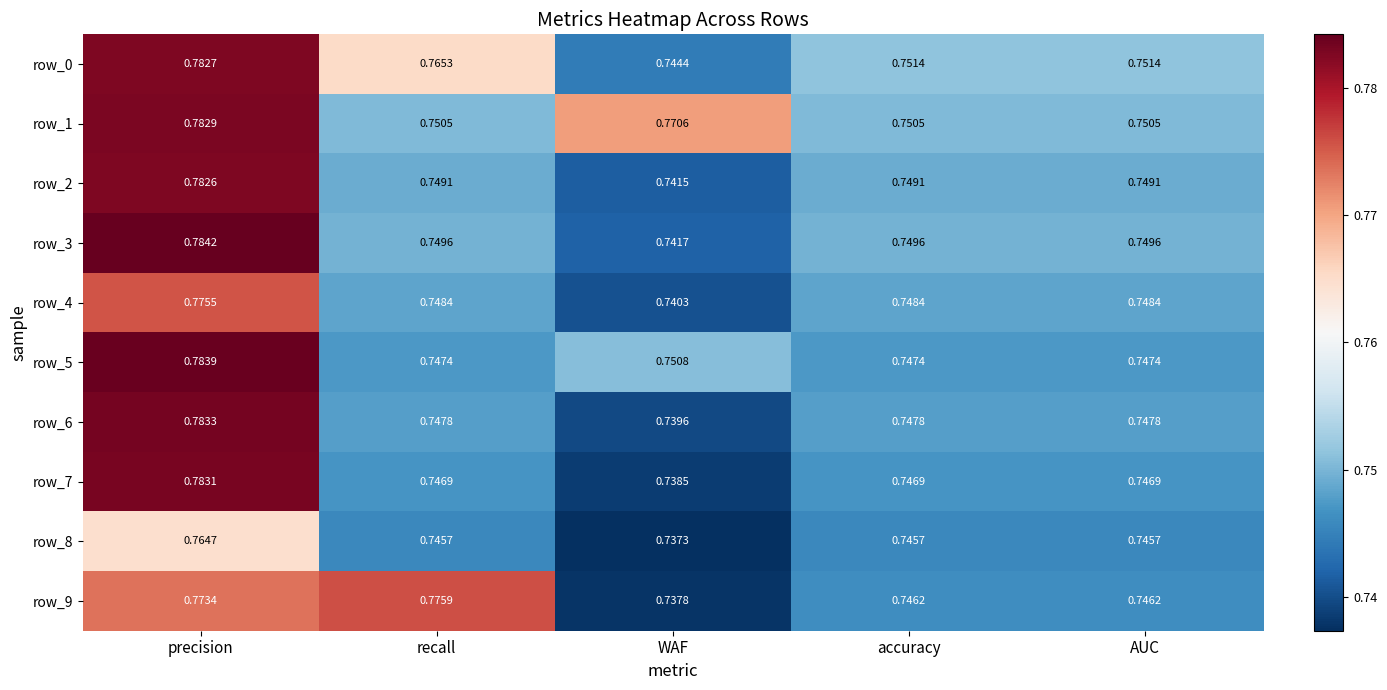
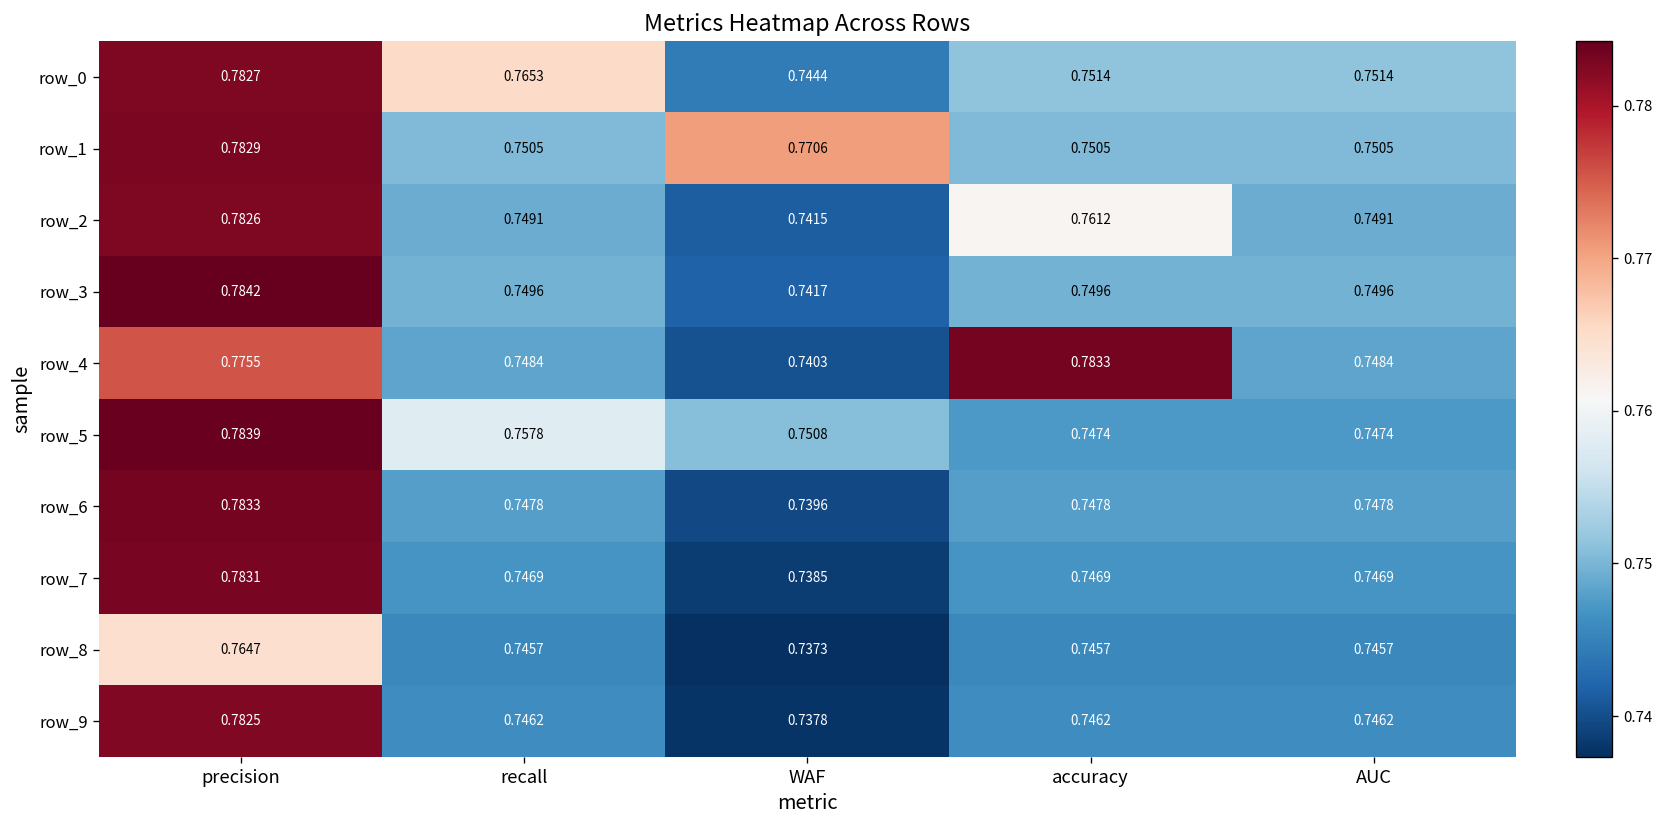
row_2, accuracy: 0.7491 -> 0.7612
row_4, accuracy: 0.7484 -> 0.7833
row_5, recall: 0.7474 -> 0.7578
row_9, precision: 0.7734 -> 0.7825
row_9, recall: 0.7759 -> 0.7462
